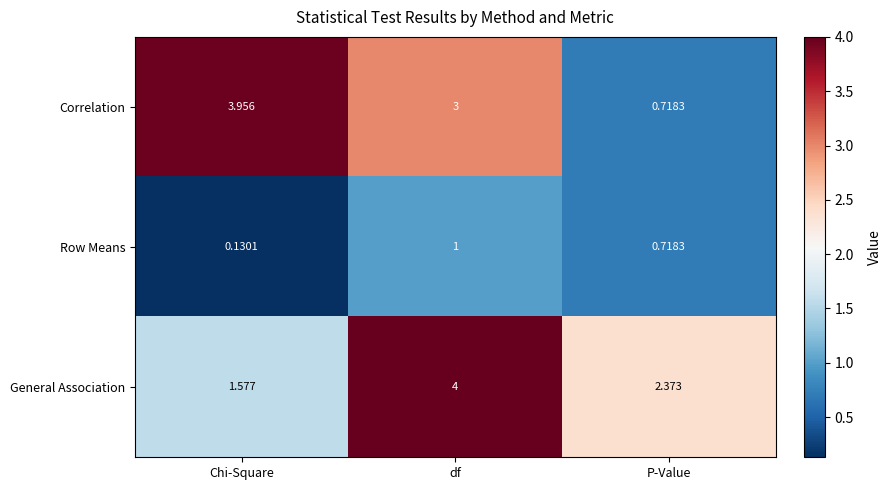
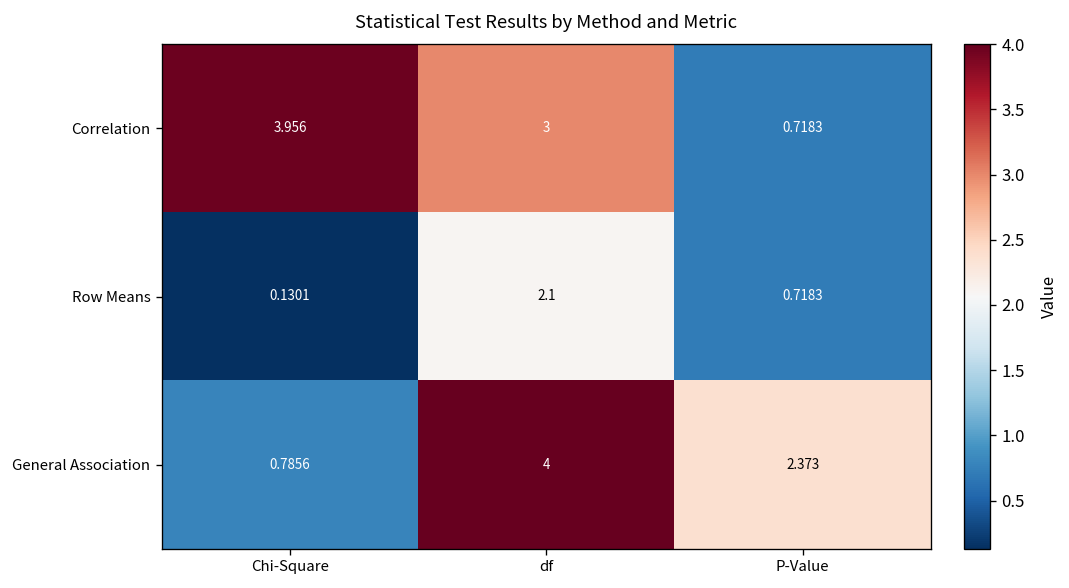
Row Means, df: 1 -> 2.1
General Association, Chi-Square: 1.577 -> 0.7856
